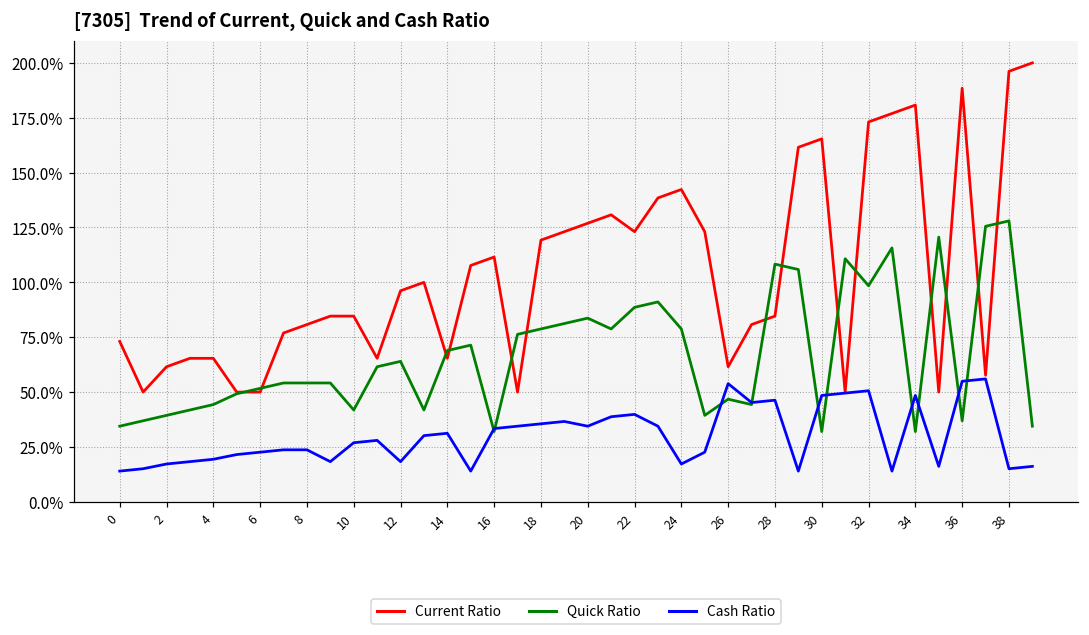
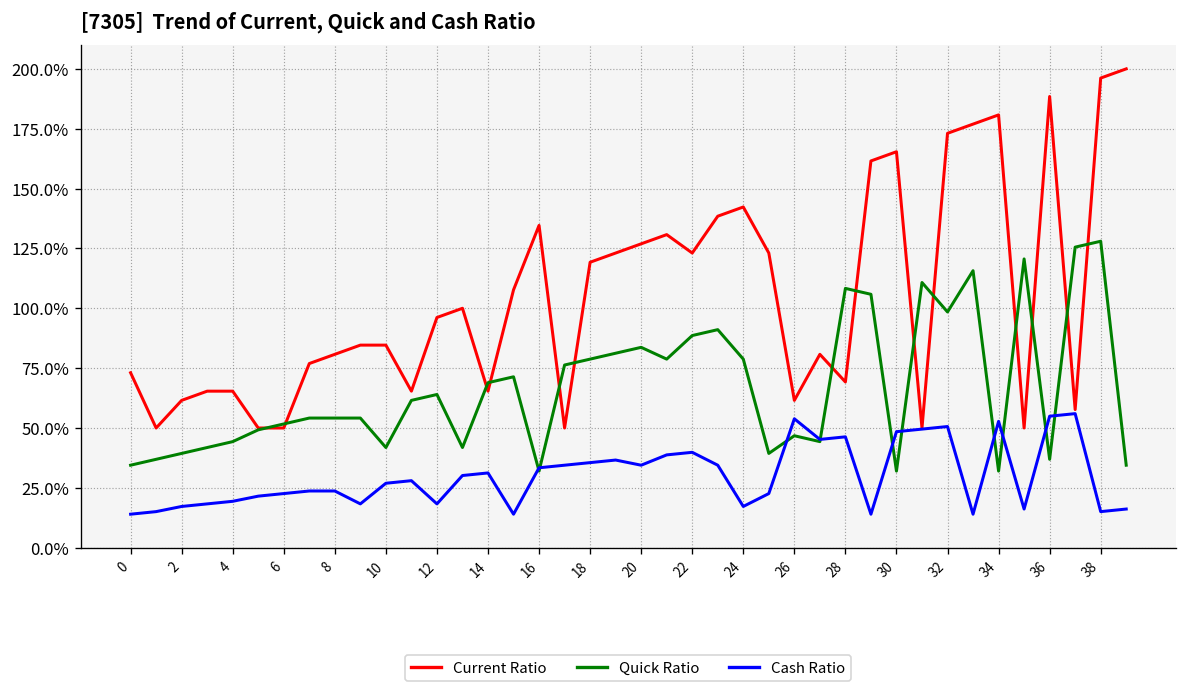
Current Ratio, 16: 112% -> 135%
Current Ratio, 28: 85% -> 69%
Cash Ratio, 34: 48% -> 53%
